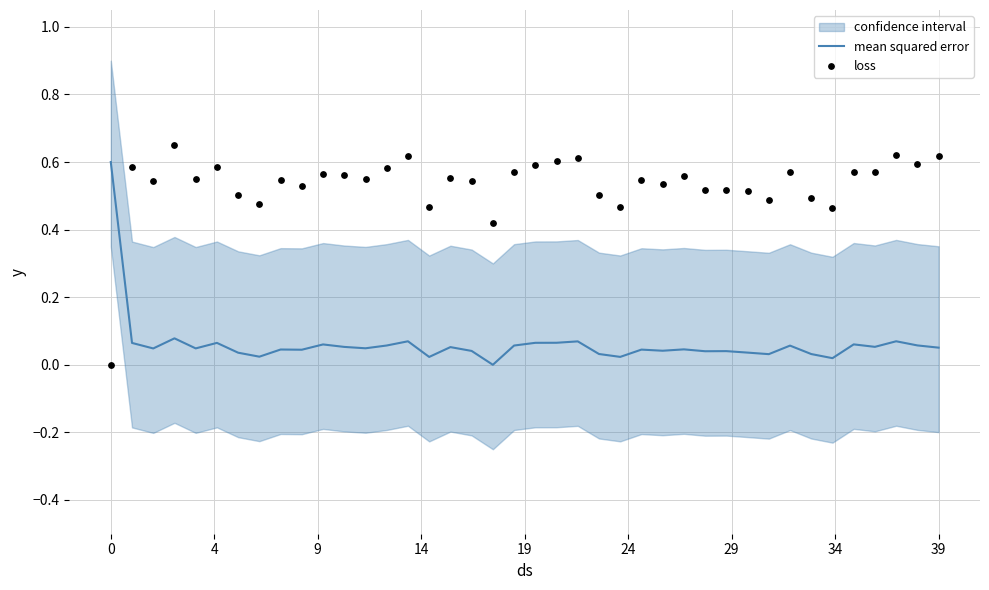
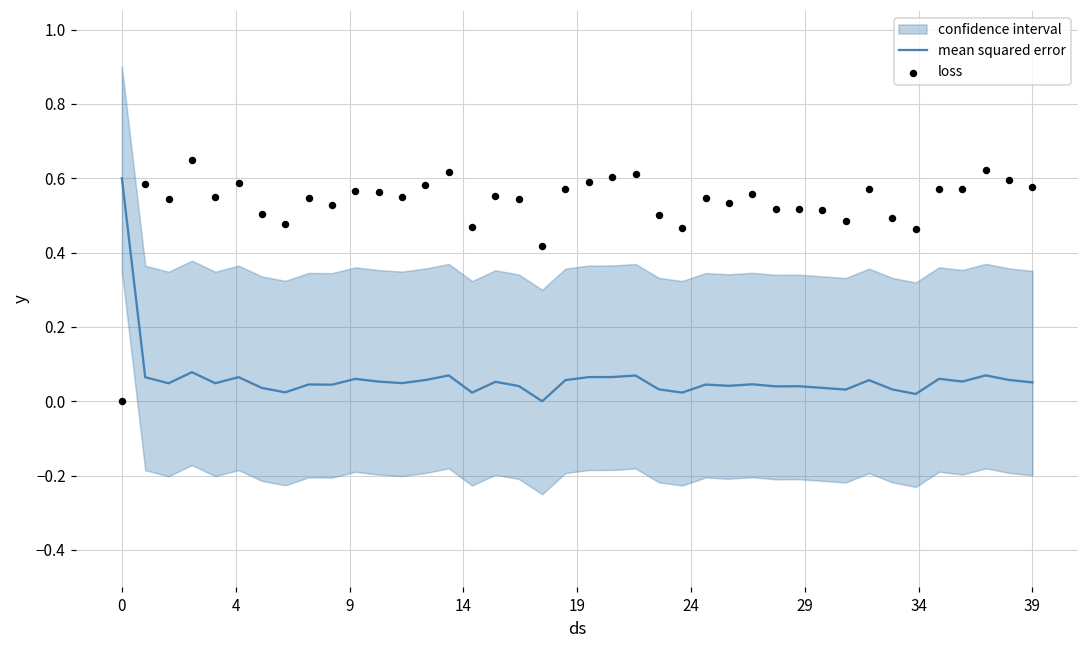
loss, 39: 0.62 -> 0.58
